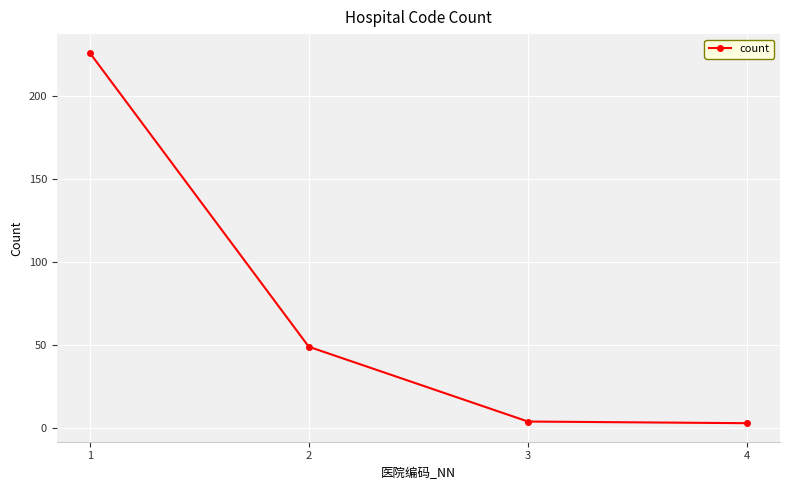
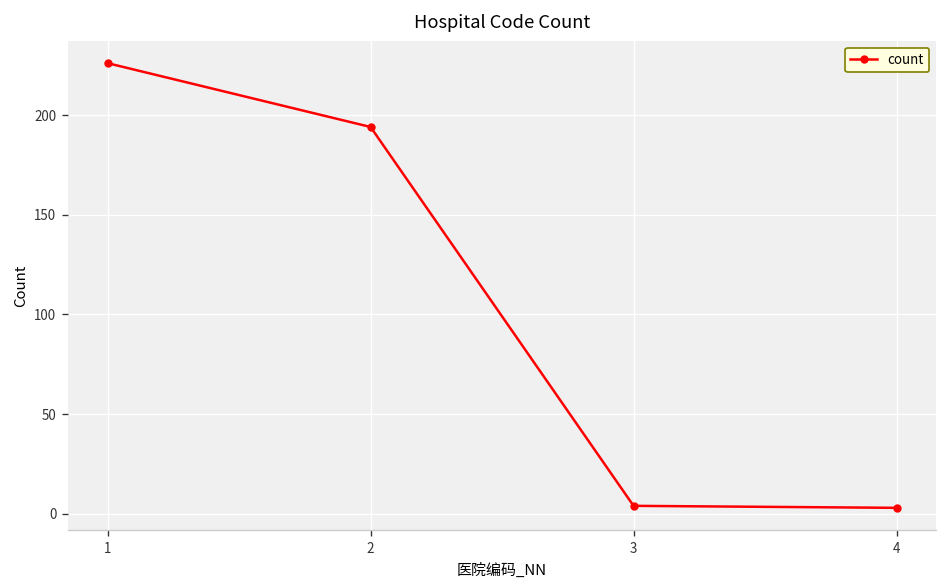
2: 49 -> 194
